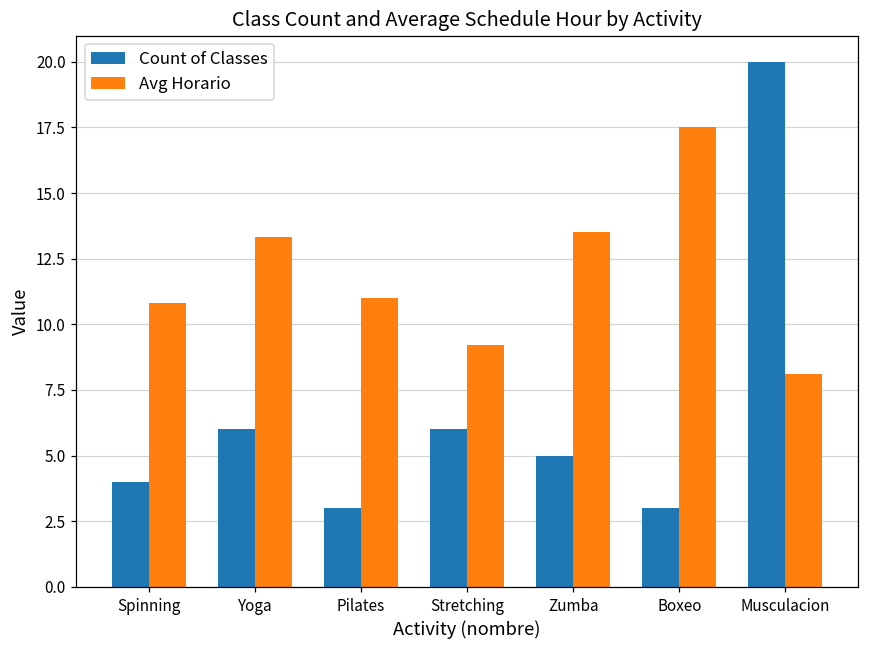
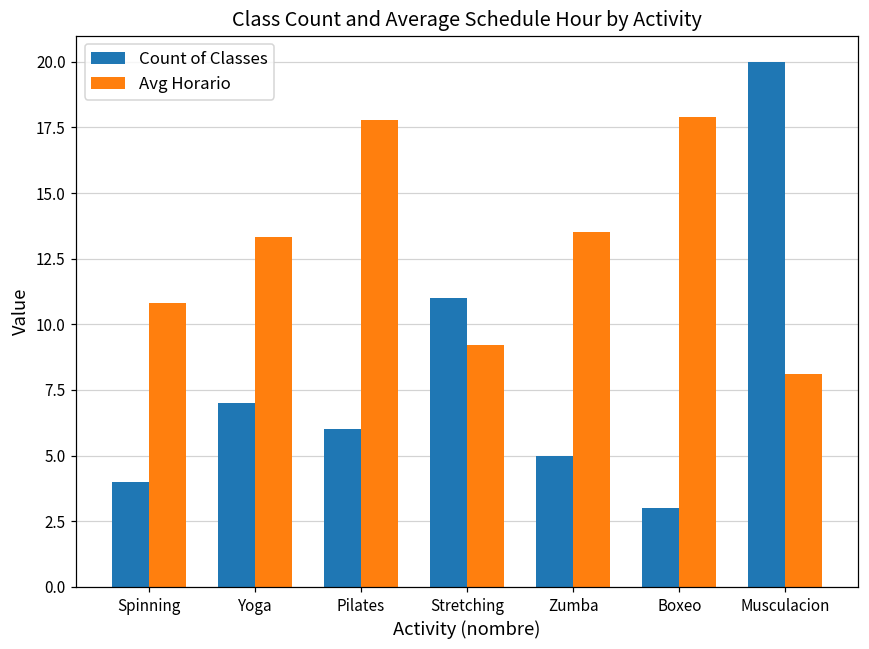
Count of Classes, Yoga: 6 -> 7
Count of Classes, Pilates: 3 -> 6
Avg Horario, Pilates: 11.0 -> 17.8
Count of Classes, Stretching: 6 -> 11
Avg Horario, Boxeo: 17.5 -> 17.9
